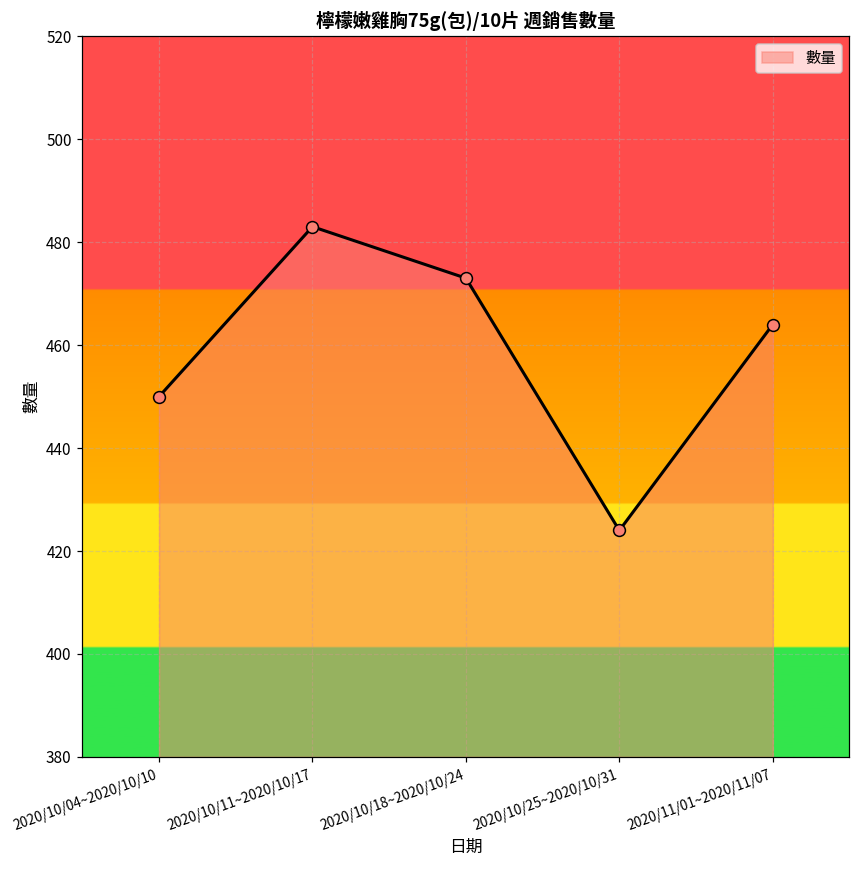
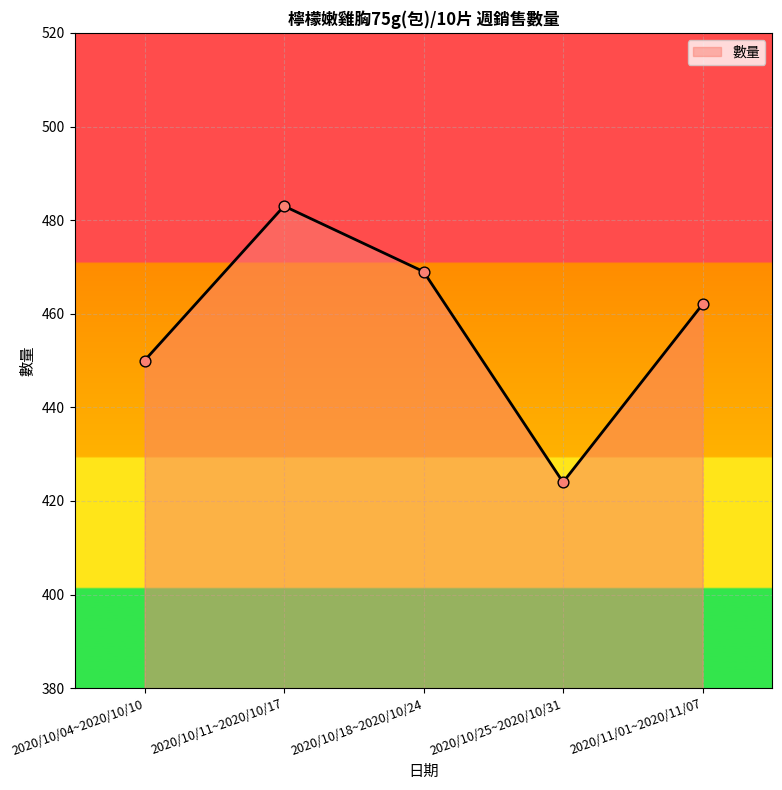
2020/10/18~2020/10/24: 473 -> 469
2020/11/01~2020/11/07: 464 -> 462
